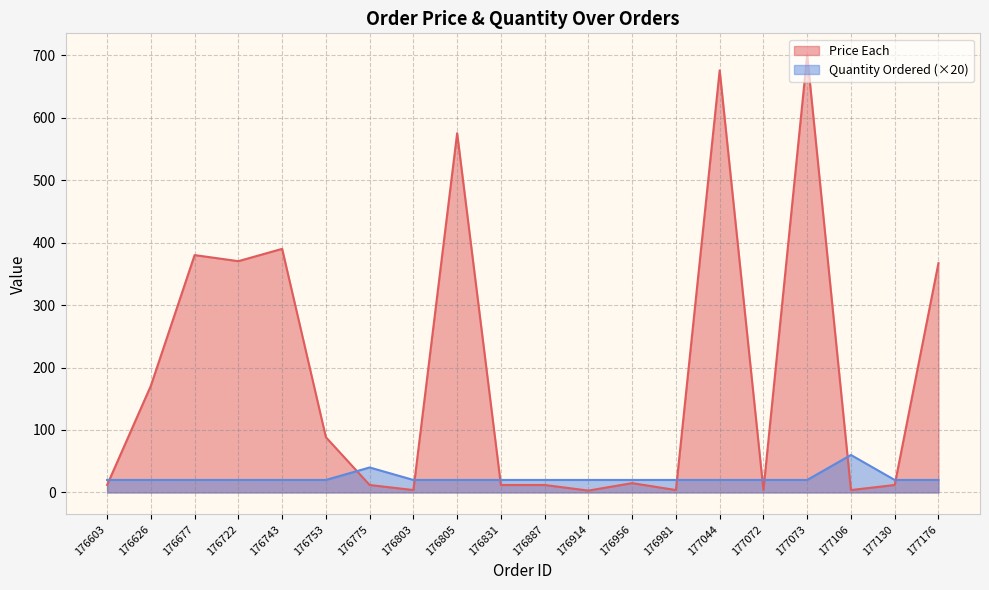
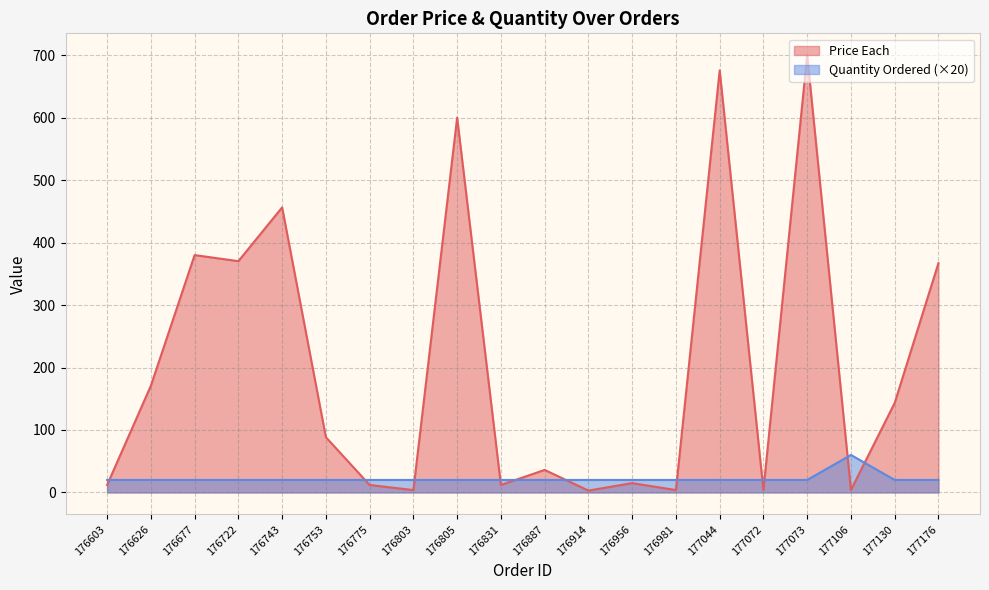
Price Each, 176743: 390 -> 460
Quantity Ordered (×20), 176775: 40 -> 20
Price Each, 176805: 580 -> 600
Price Each, 176887: 10 -> 40
Price Each, 177130: 10 -> 140
